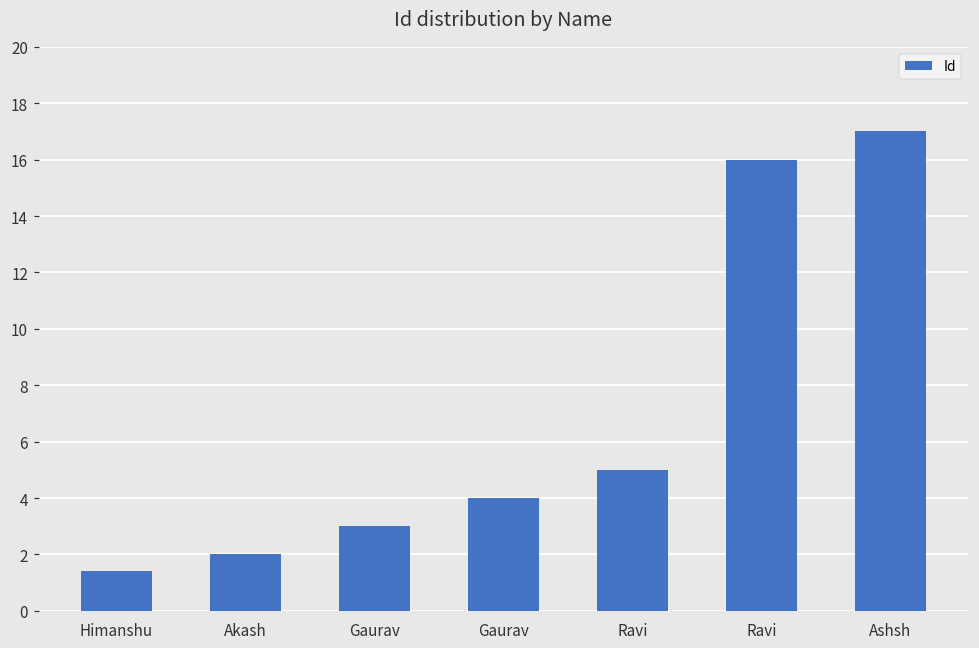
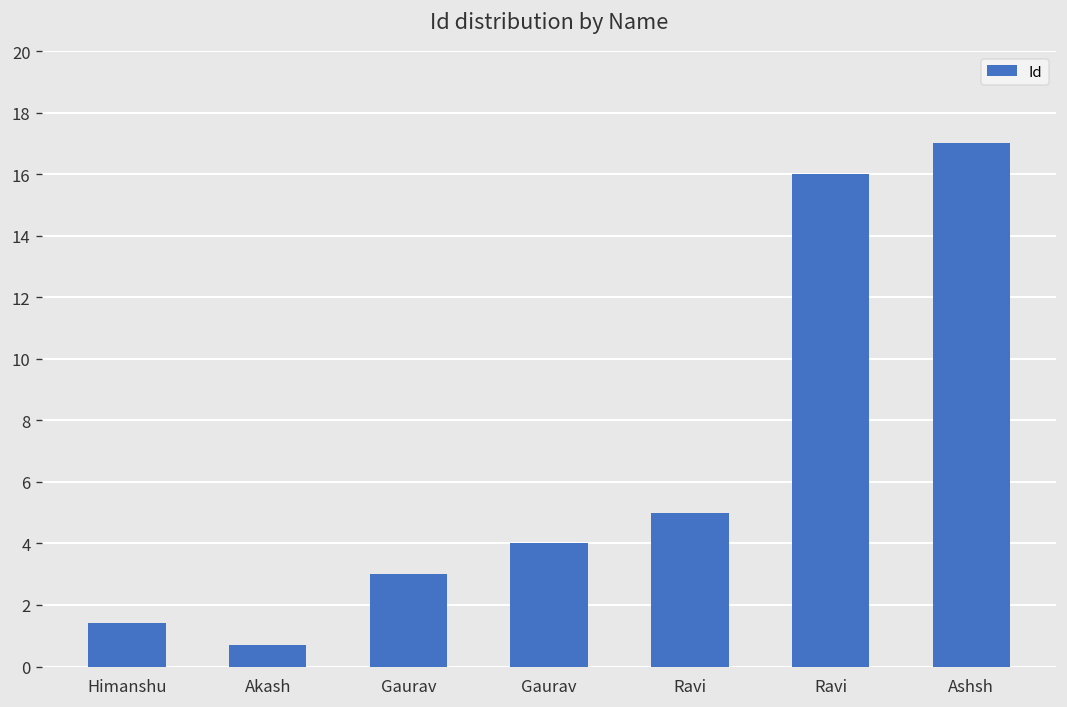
Akash: 2.0 -> 0.7
